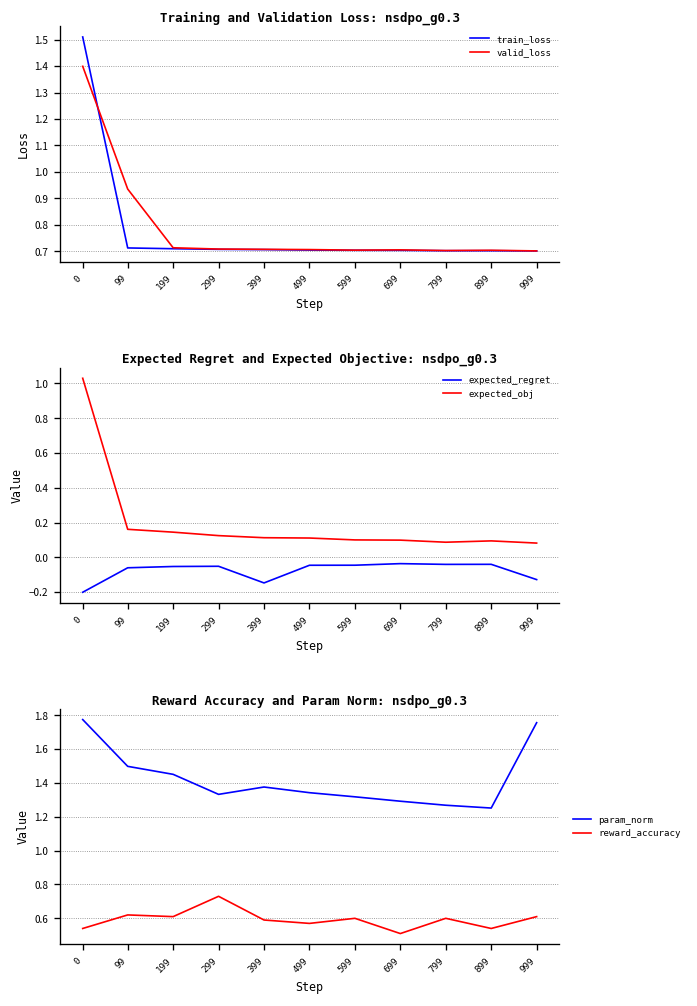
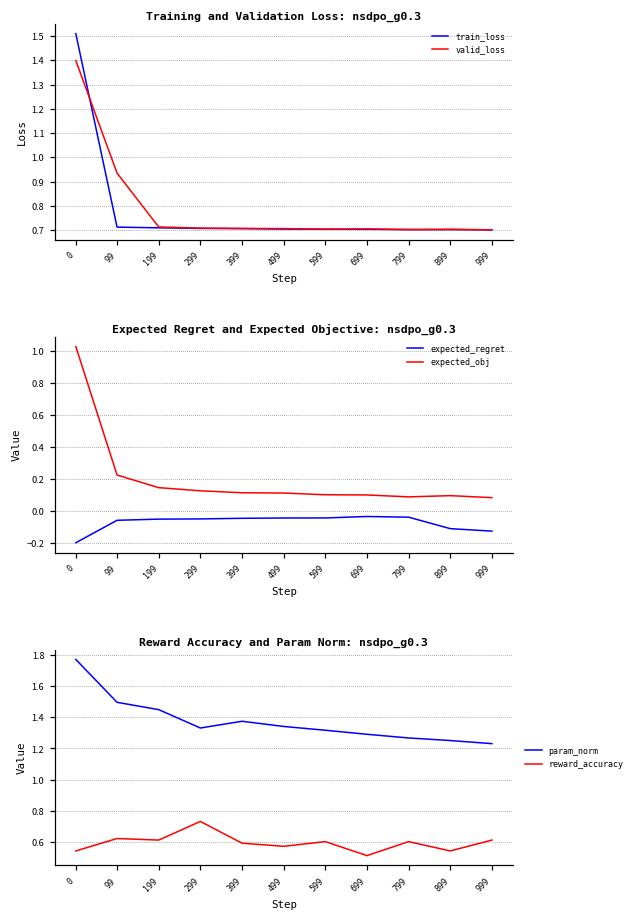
Expected Regret and Expected Objective: nsdpo_g0.3, expected_obj, 99: 0.16 -> 0.22
Expected Regret and Expected Objective: nsdpo_g0.3, expected_regret, 399: -0.15 -> -0.05
Expected Regret and Expected Objective: nsdpo_g0.3, expected_regret, 899: -0.04 -> -0.11
Reward Accuracy and Param Norm: nsdpo_g0.3, param_norm, 999: 1.76 -> 1.23
